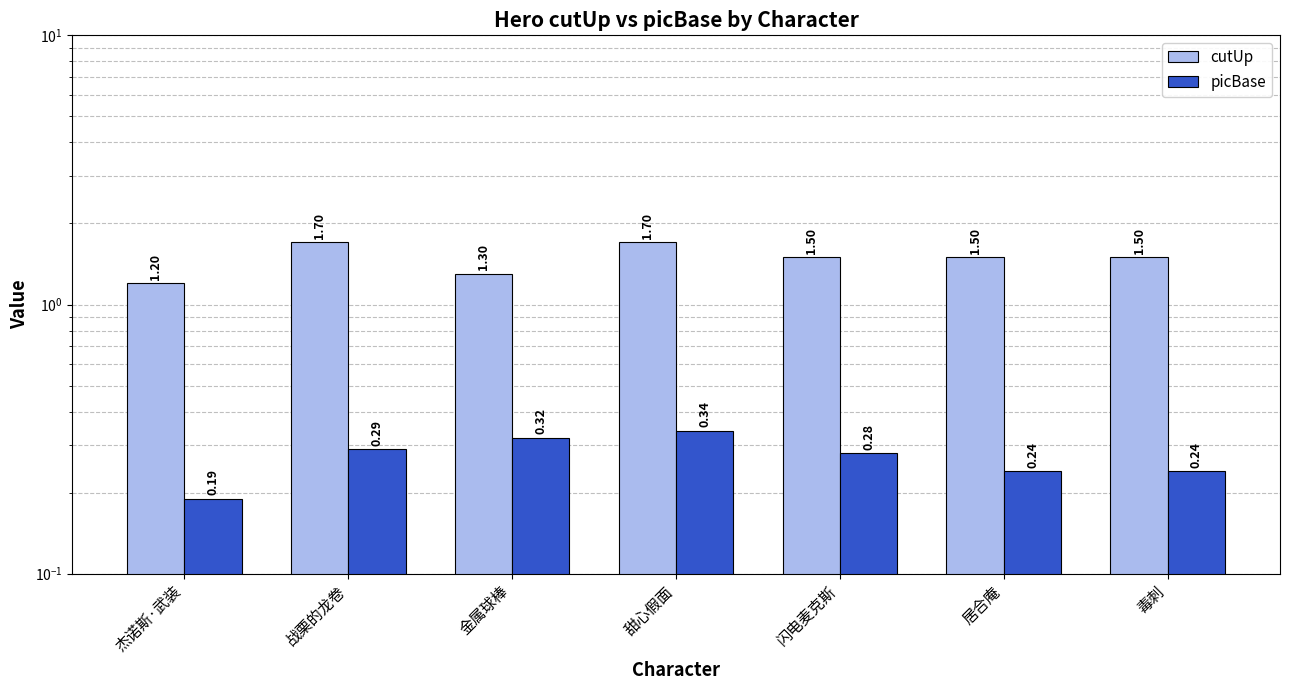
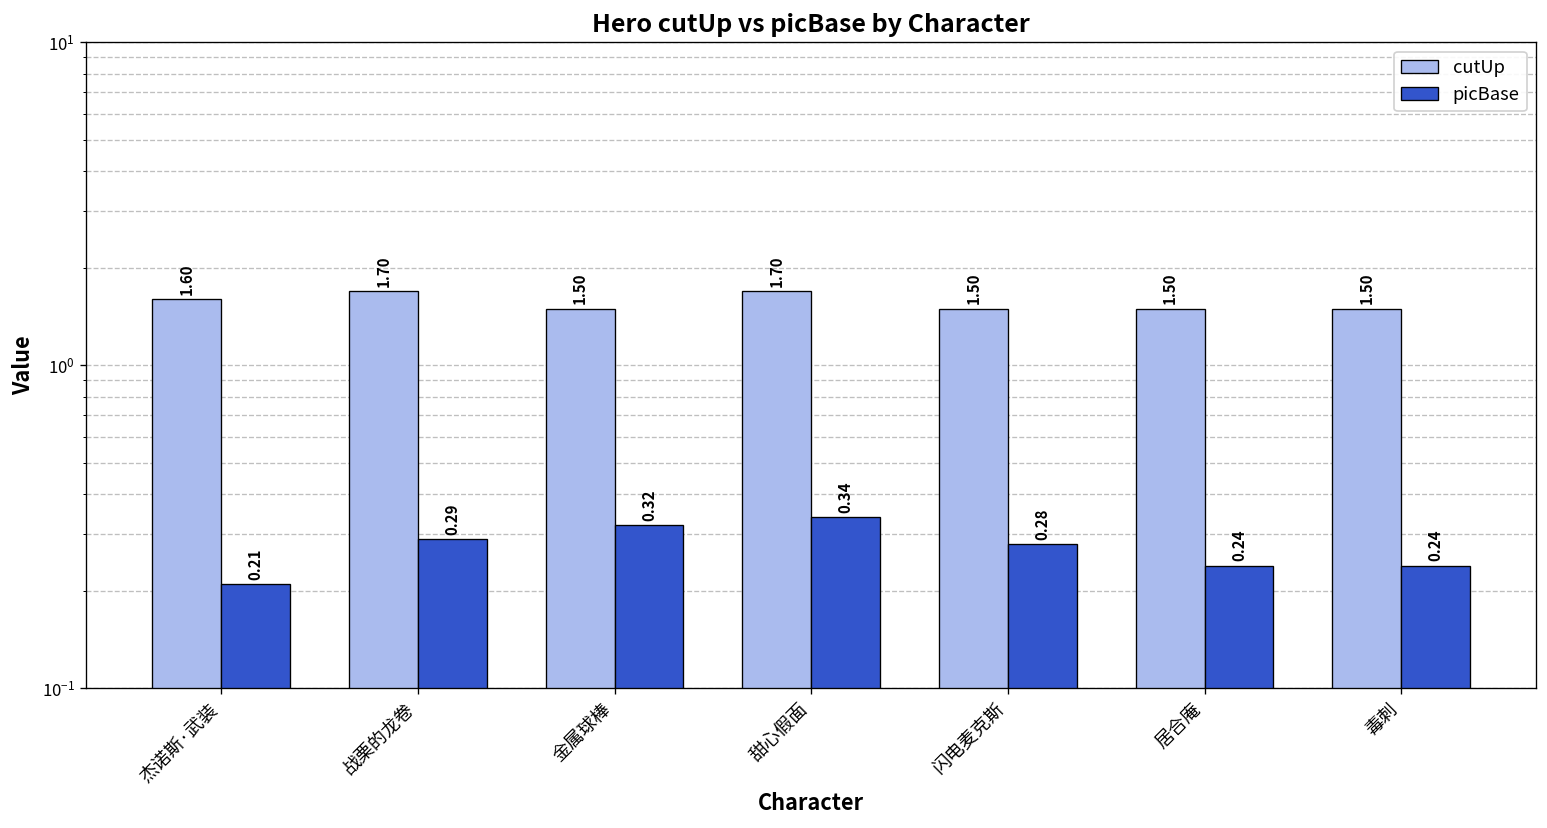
cutUp, 杰诺斯·武装: 1.20 -> 1.60
picBase, 杰诺斯·武装: 0.19 -> 0.21
cutUp, 金属球棒: 1.30 -> 1.50
